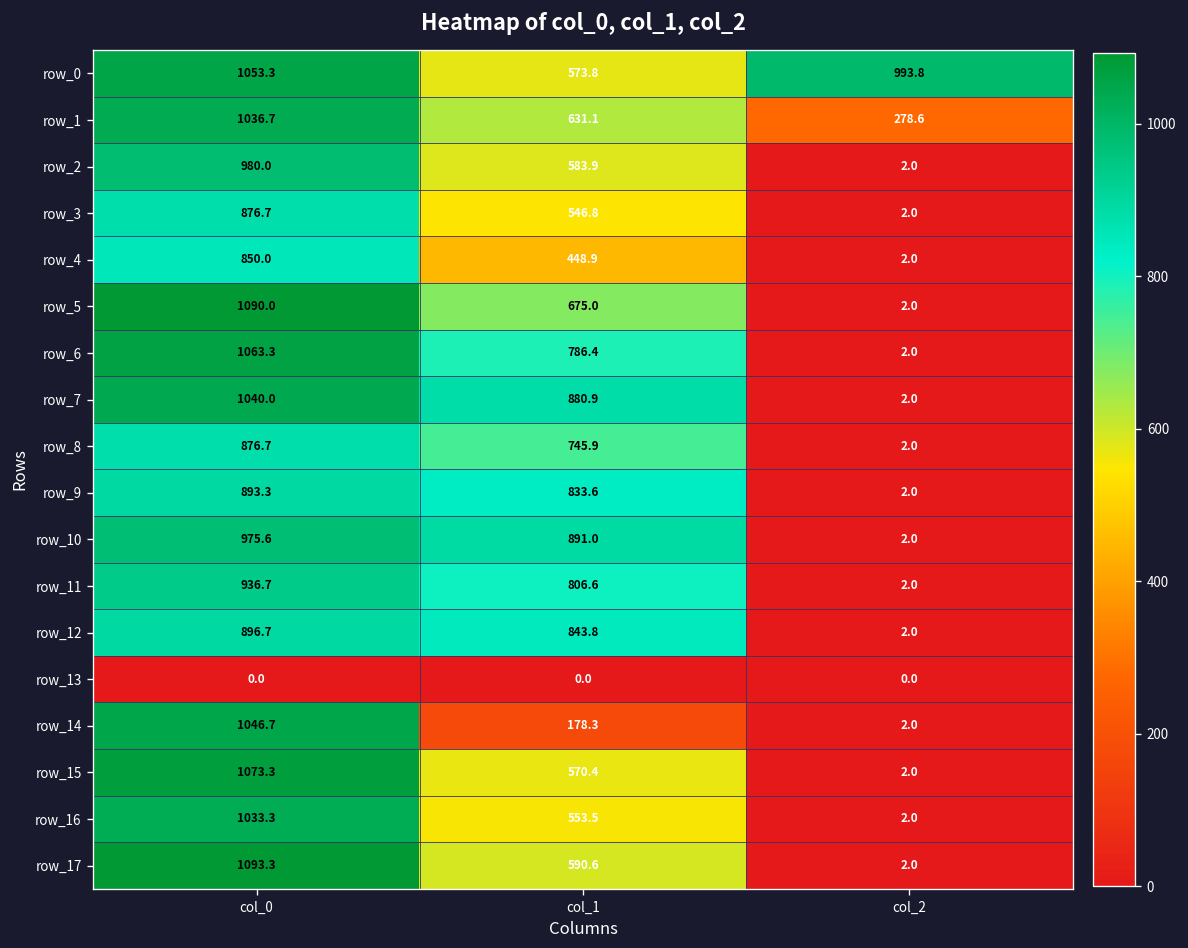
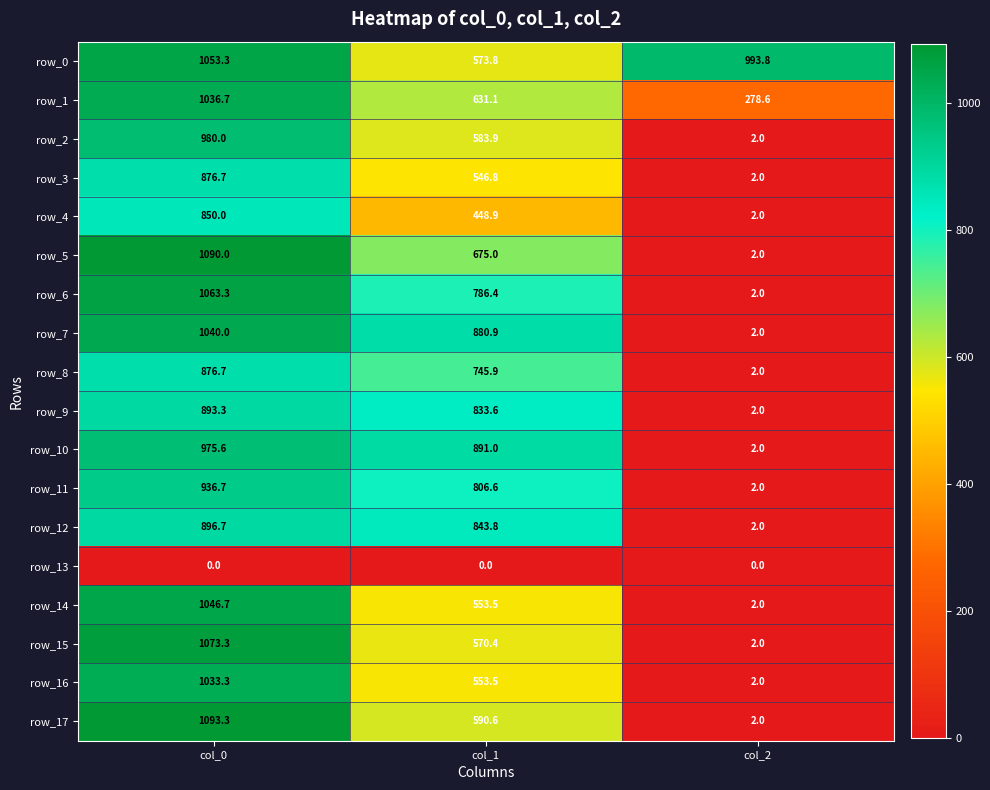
row_14, col_1: 178.3 -> 553.5
